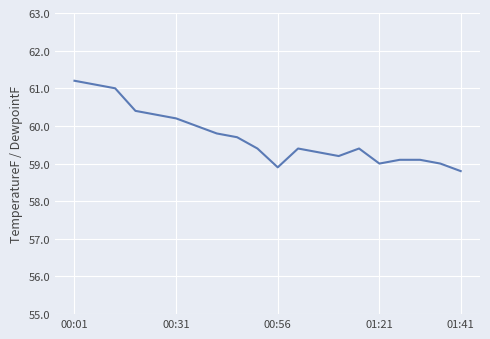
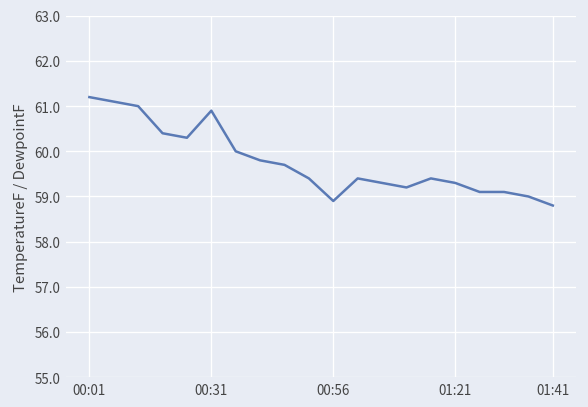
00:31: 60.2 -> 60.9
01:21: 59.0 -> 59.3
